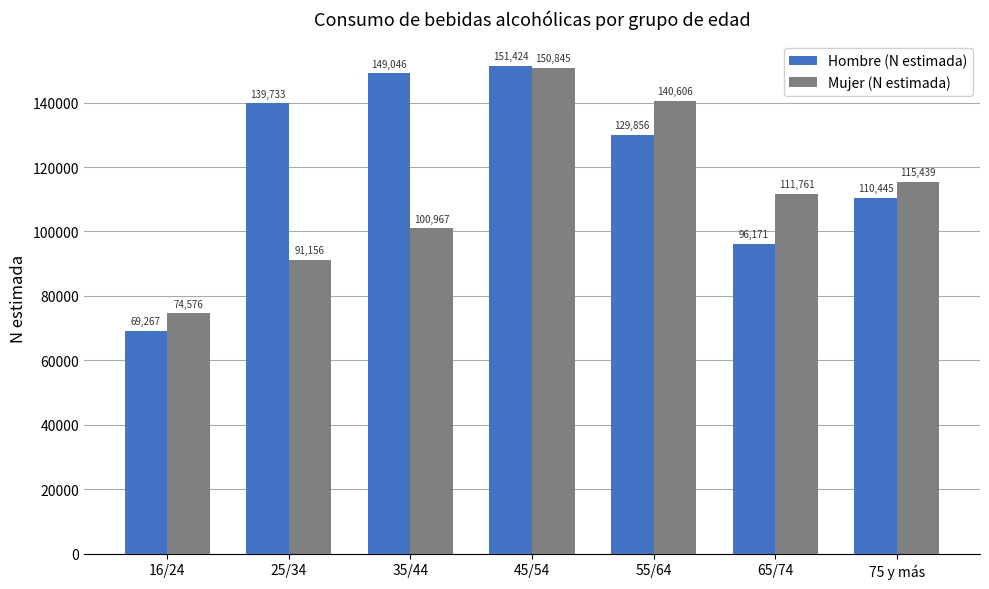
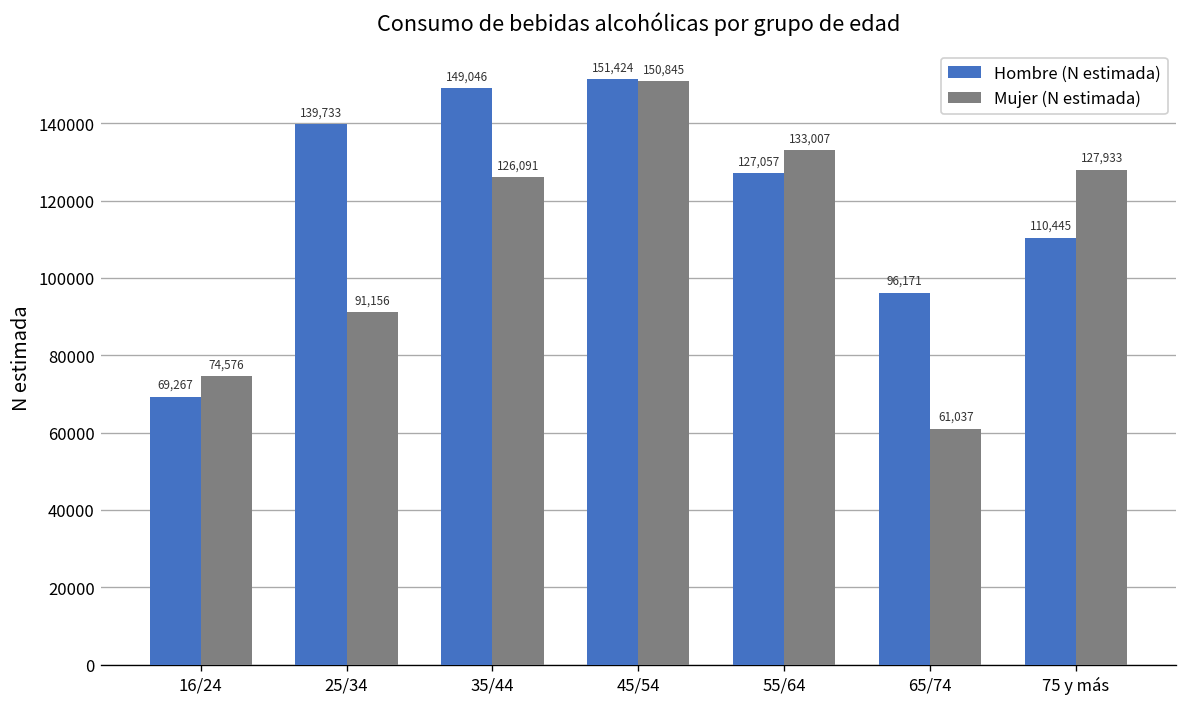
Mujer (N estimada), 35/44: 100,967 -> 126,091
Hombre (N estimada), 55/64: 129,856 -> 127,057
Mujer (N estimada), 55/64: 140,606 -> 133,007
Mujer (N estimada), 65/74: 111,761 -> 61,037
Mujer (N estimada), 75 y más: 115,439 -> 127,933
